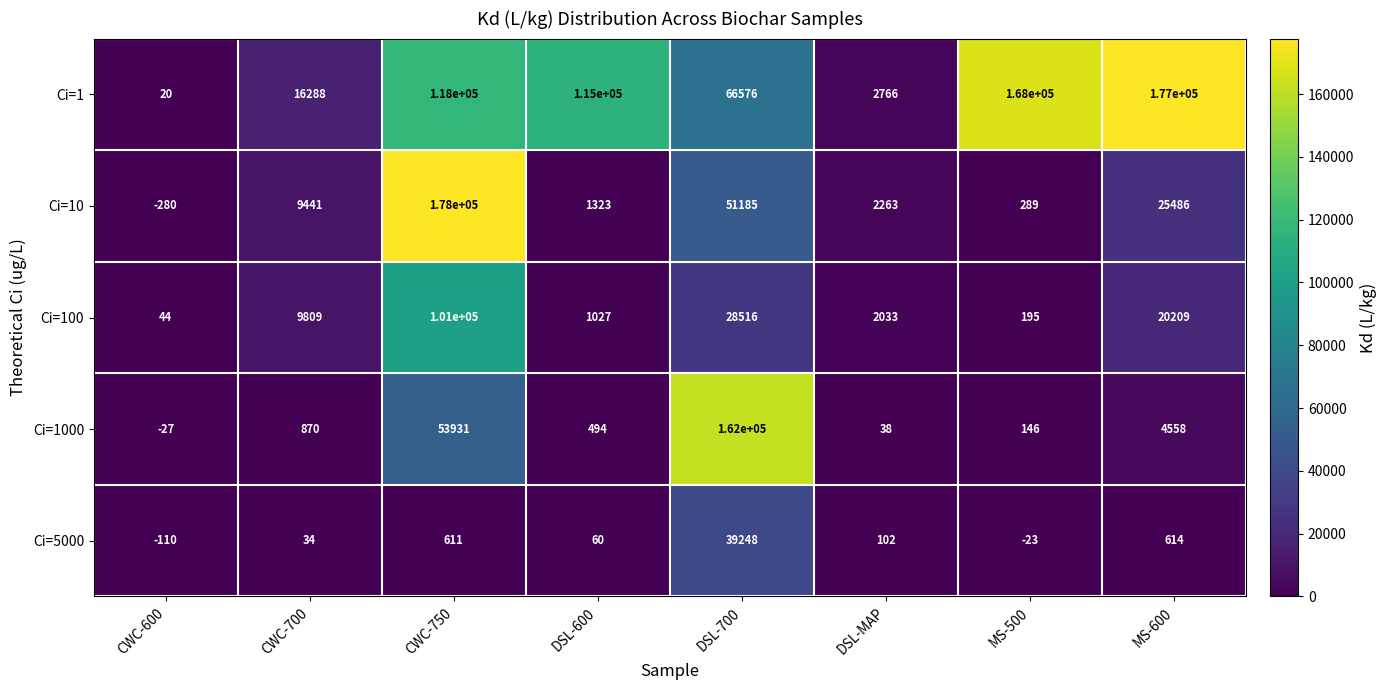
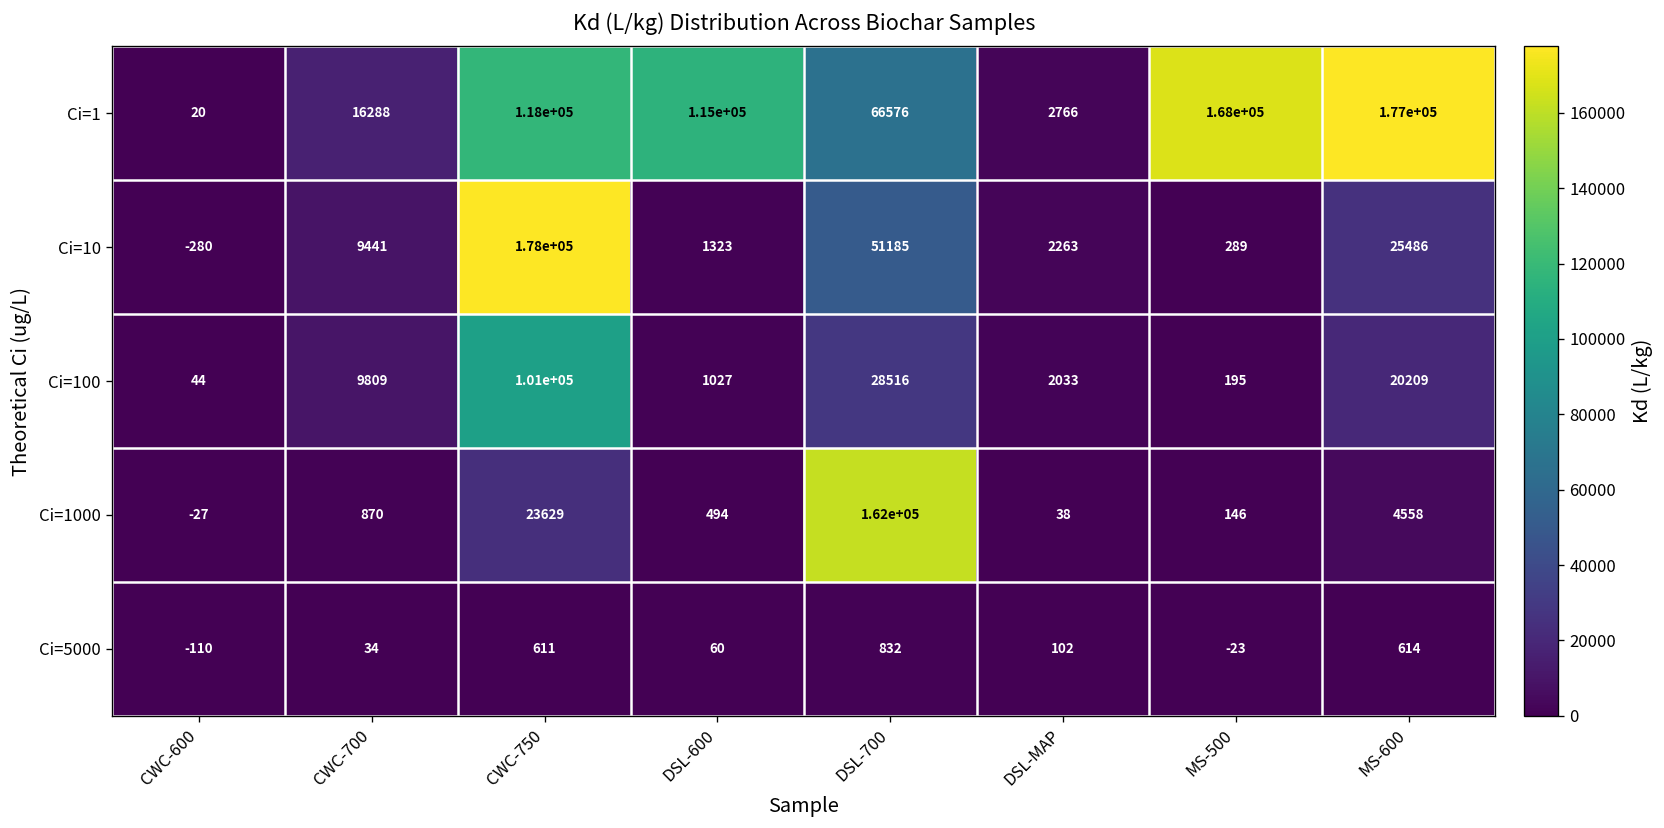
Ci=1000, CWC-750: 53931 -> 23629
Ci=5000, DSL-700: 39248 -> 832
